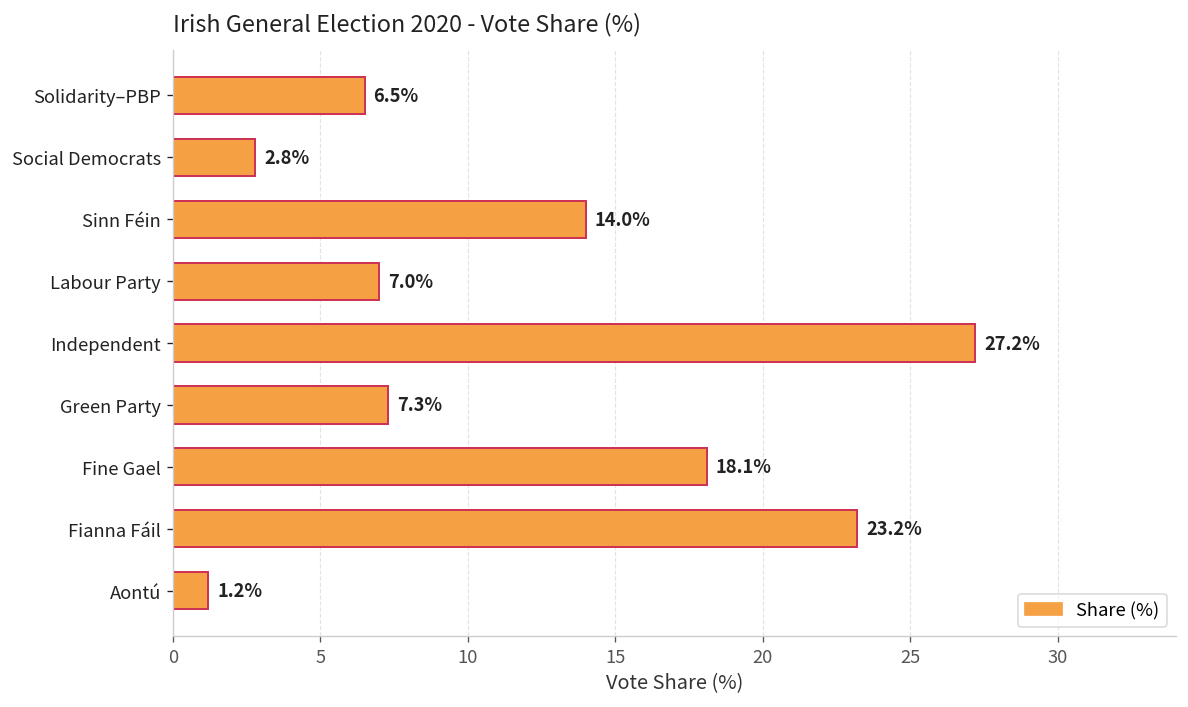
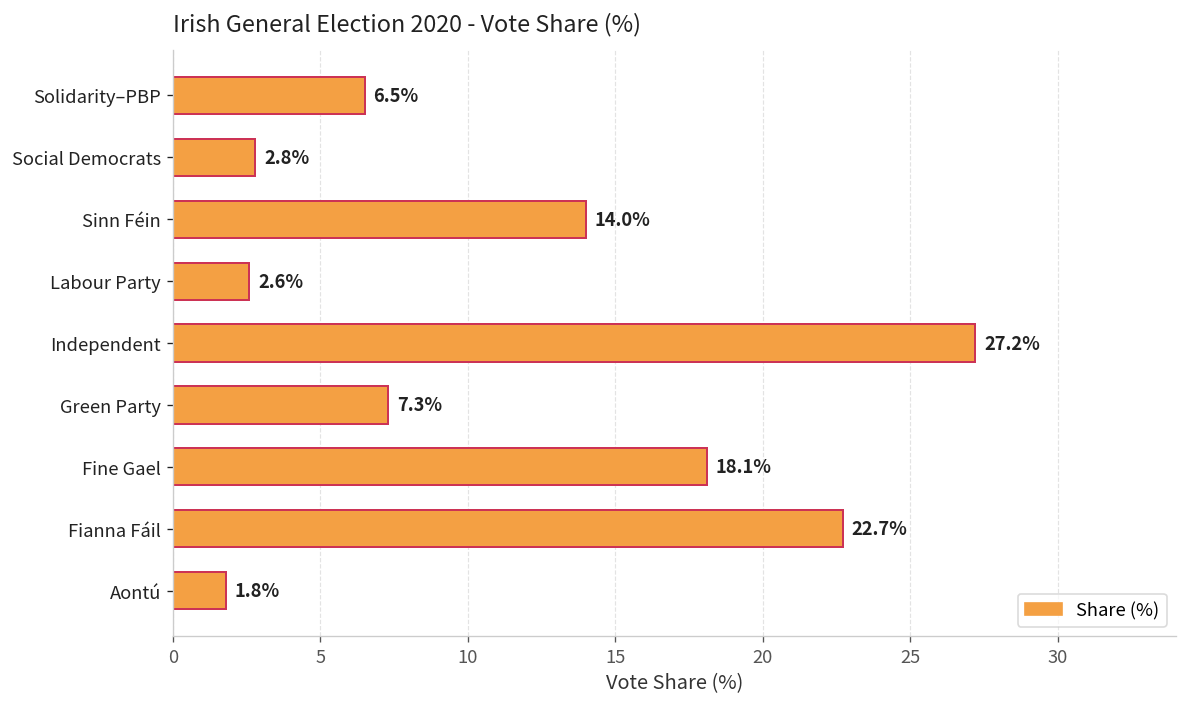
Labour Party: 7.0% -> 2.6%
Fianna Fáil: 23.2% -> 22.7%
Aontú: 1.2% -> 1.8%
